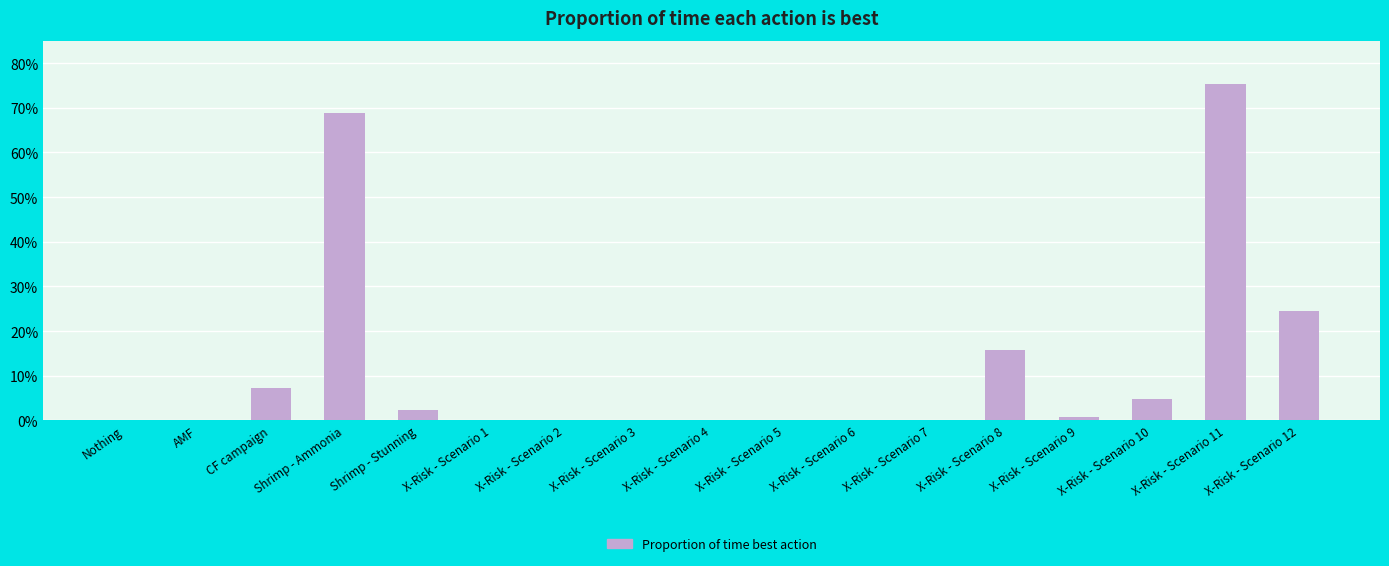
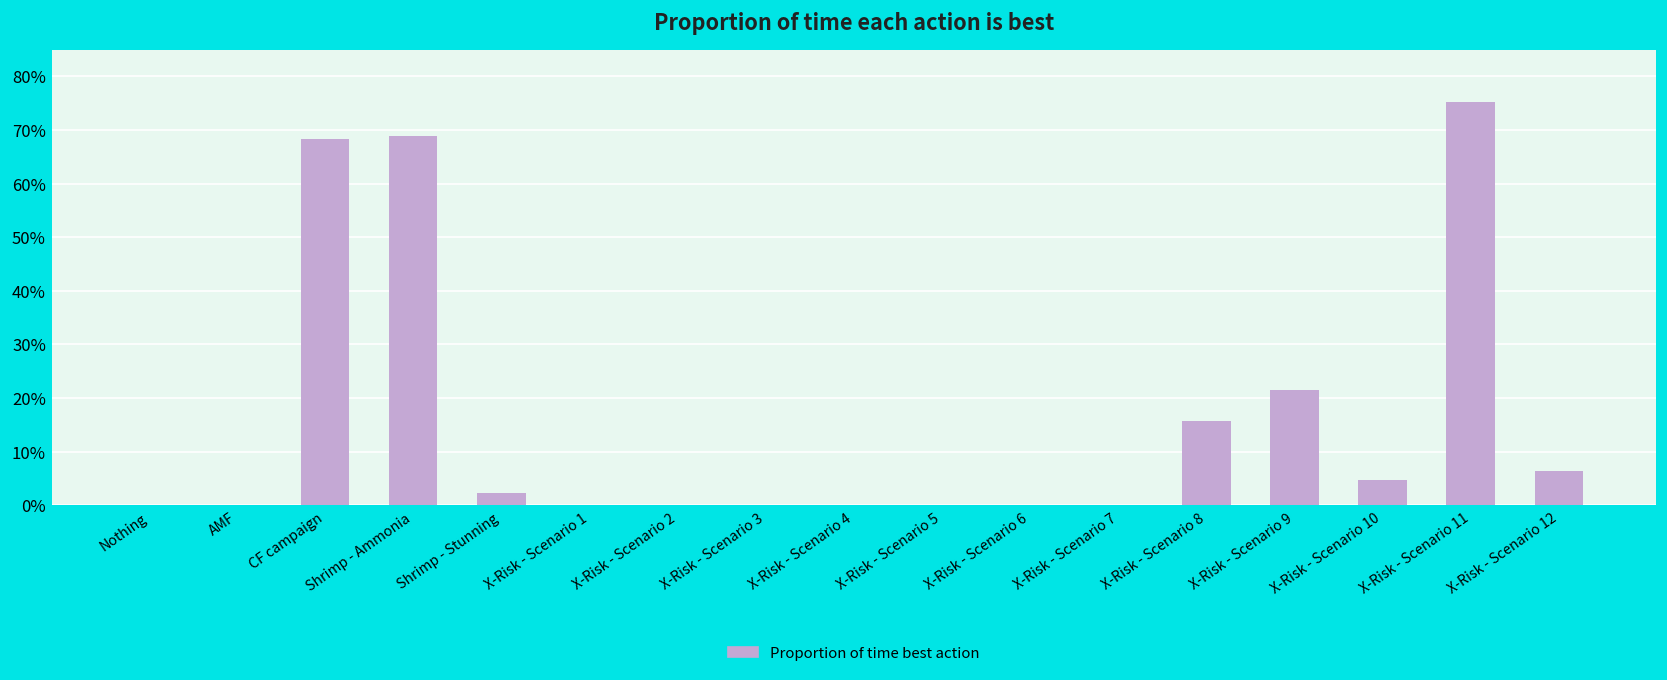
CF campaign: 7% -> 68%
X-Risk - Scenario 9: 1% -> 21%
X-Risk - Scenario 12: 24% -> 6%
